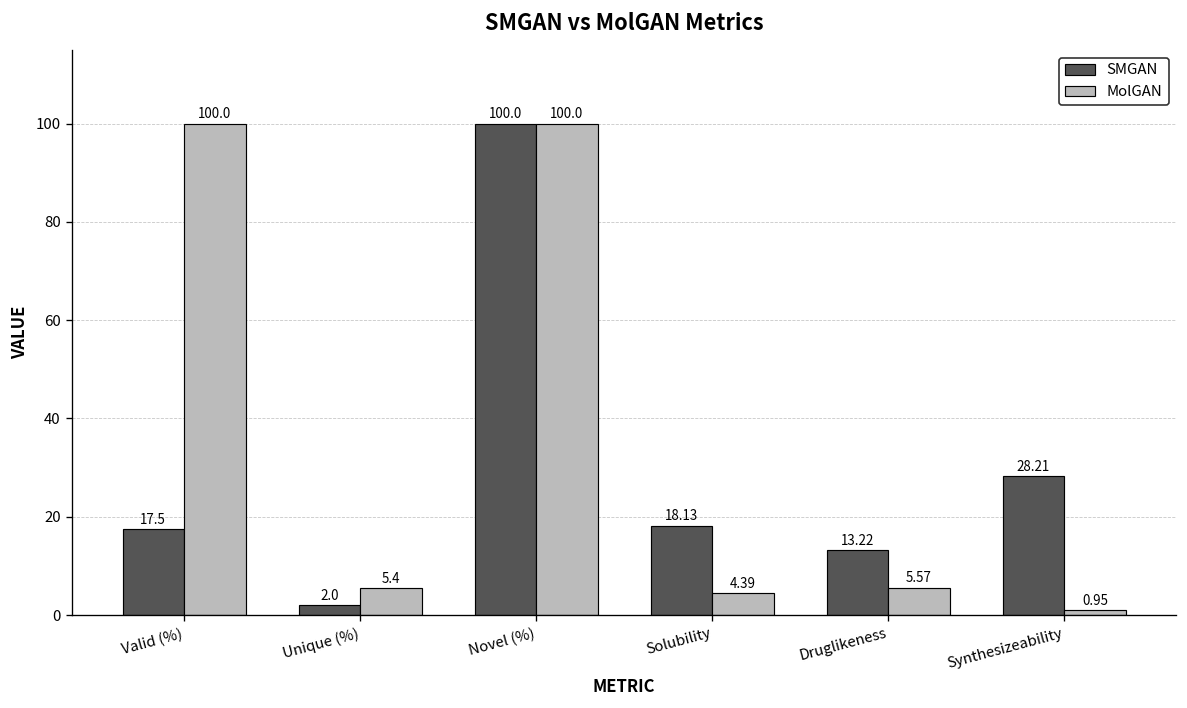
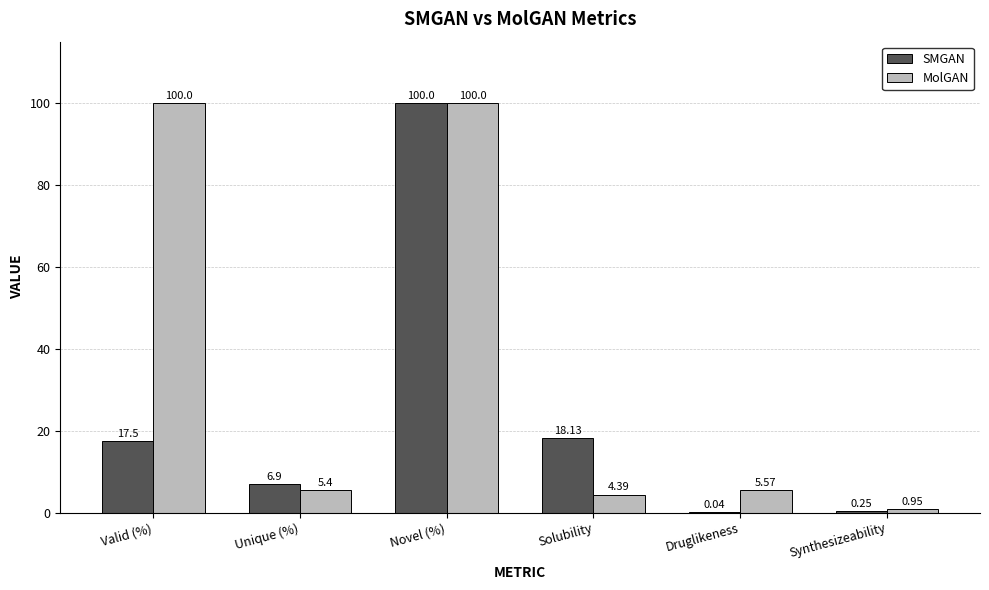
SMGAN, Unique (%): 2.0 -> 6.9
SMGAN, Druglikeness: 13.22 -> 0.04
SMGAN, Synthesizeability: 28.21 -> 0.25
